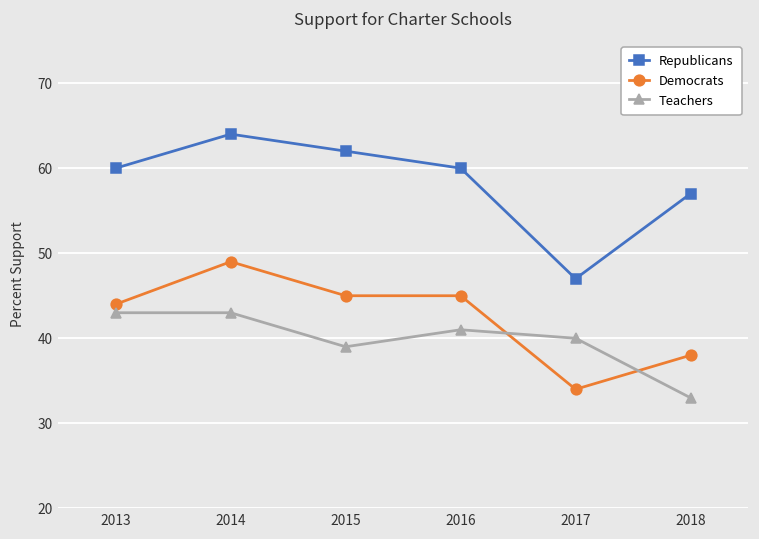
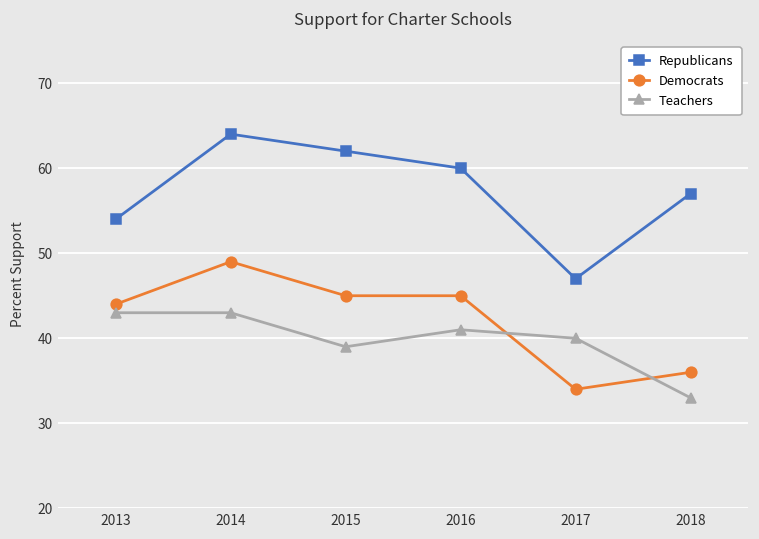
Republicans, 2013: 60 -> 54
Democrats, 2018: 38 -> 36
